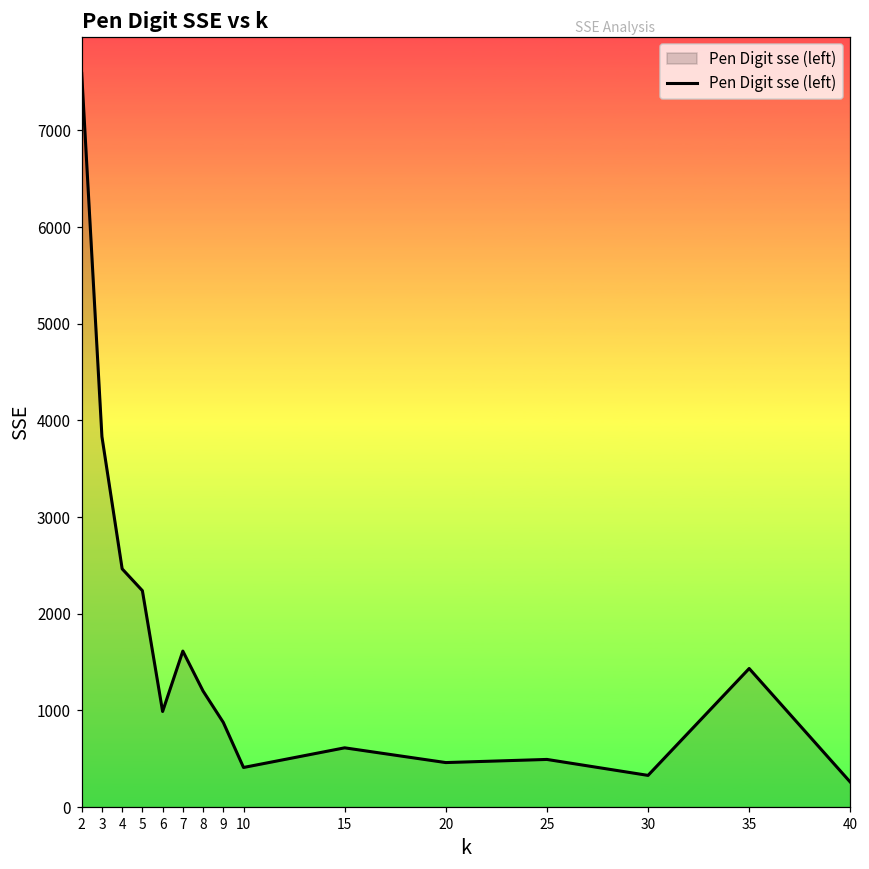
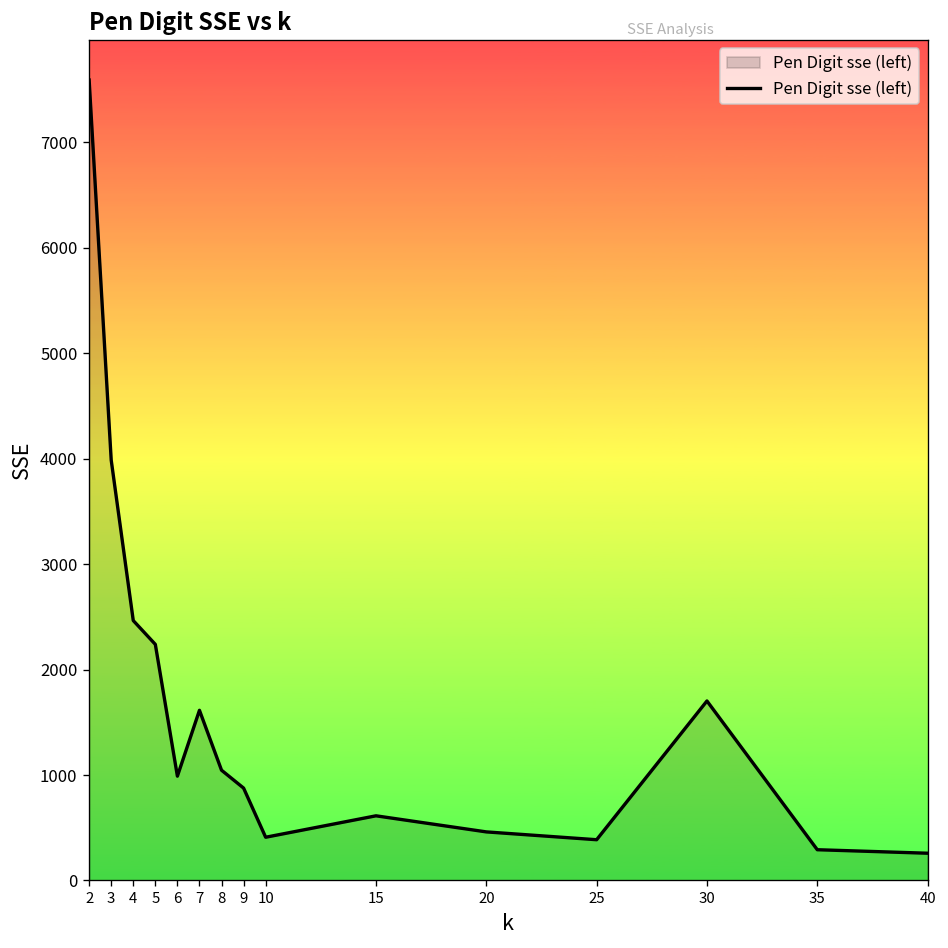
3: 3800 -> 4000
8: 1200 -> 1000
25: 500 -> 400
30: 300 -> 1700
35: 1400 -> 300
